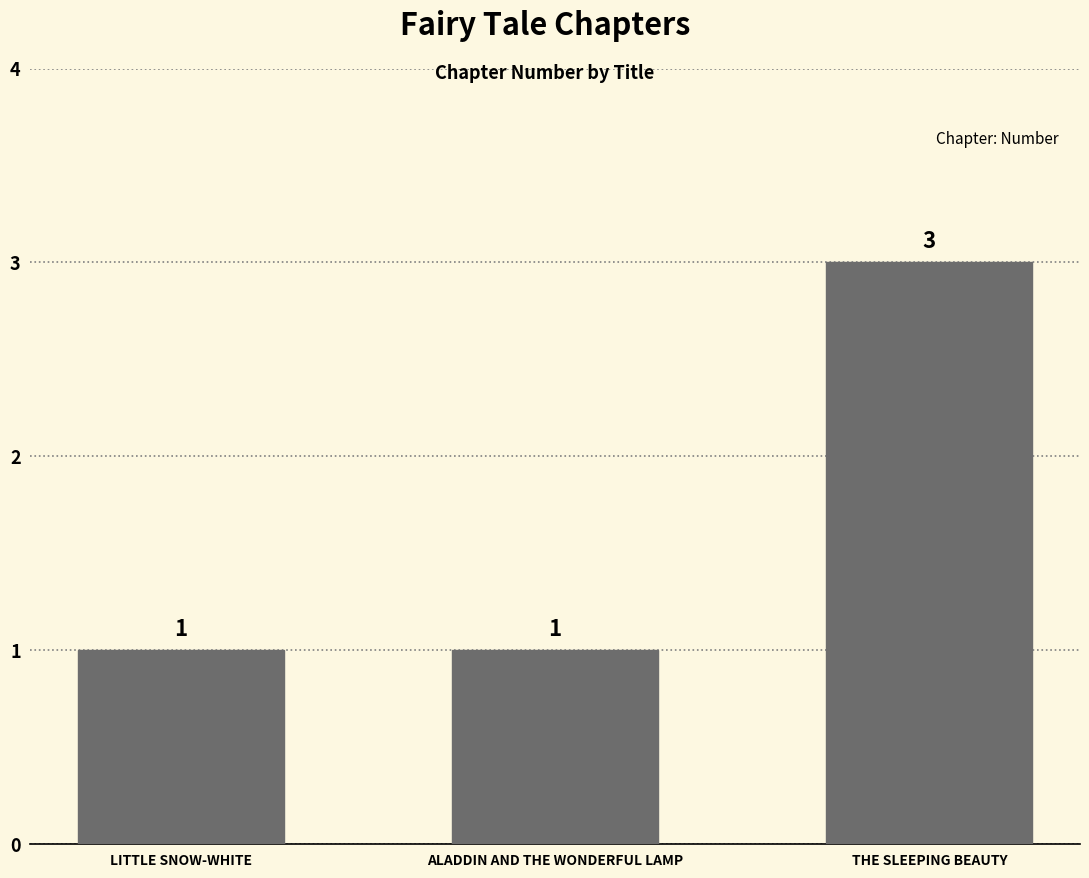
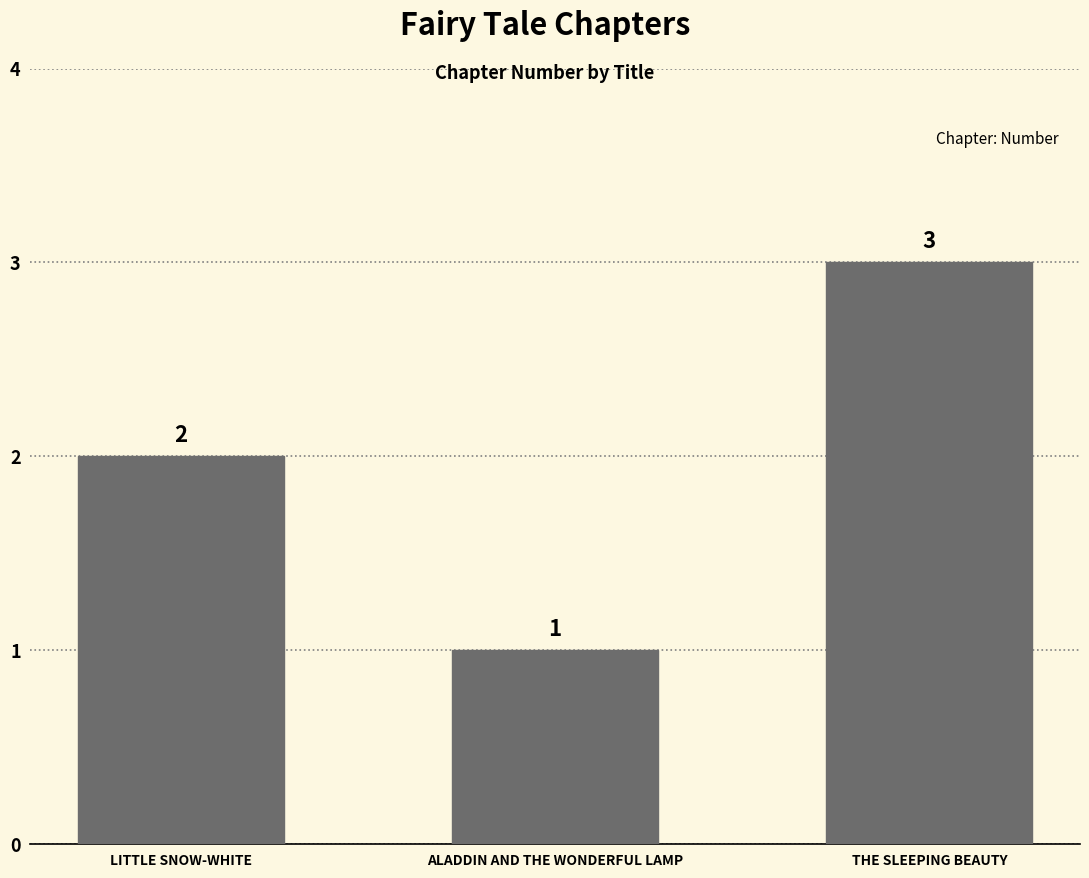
LITTLE SNOW-WHITE: 1 -> 2
